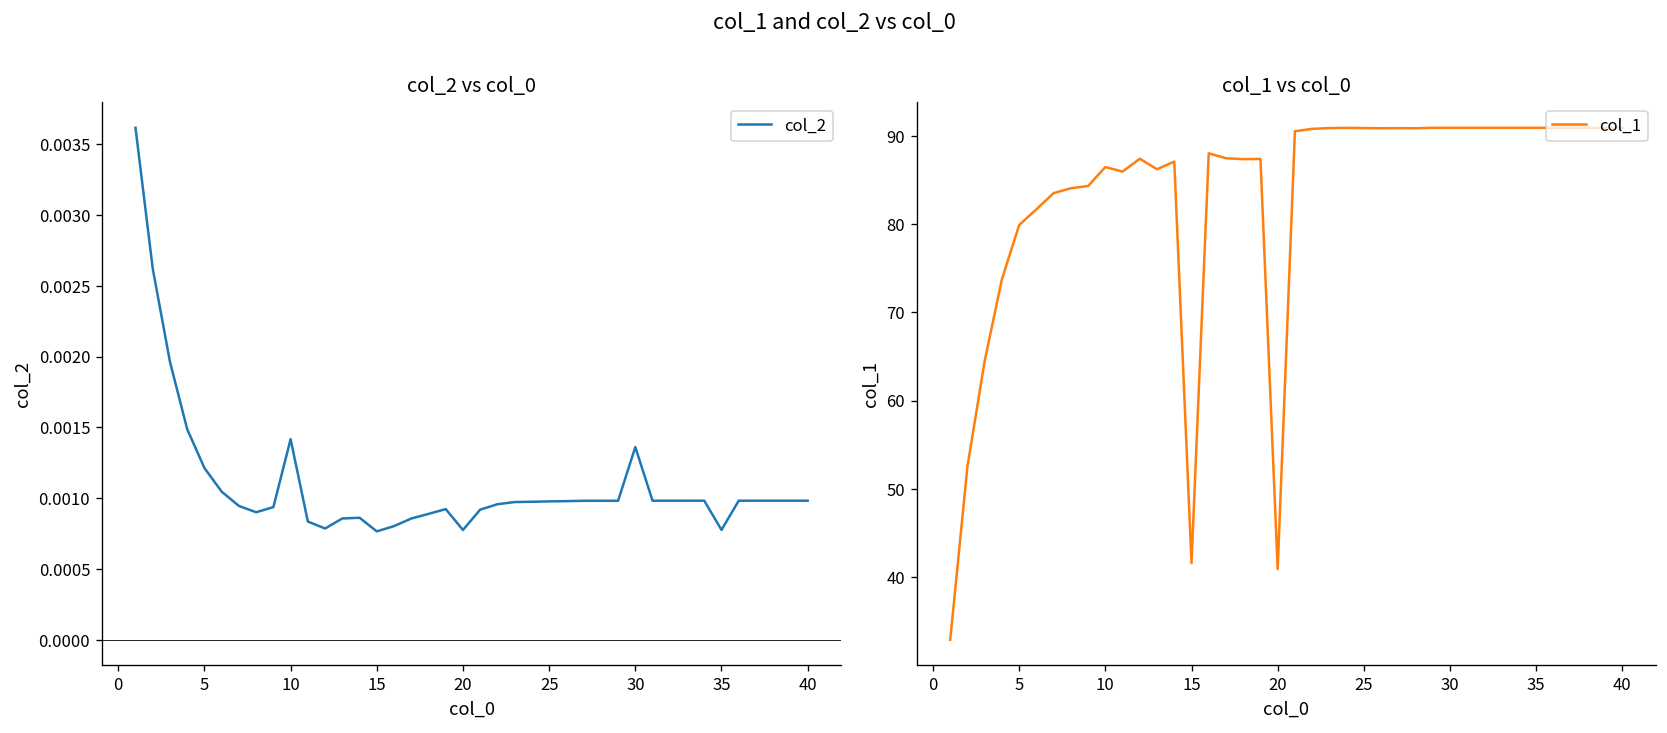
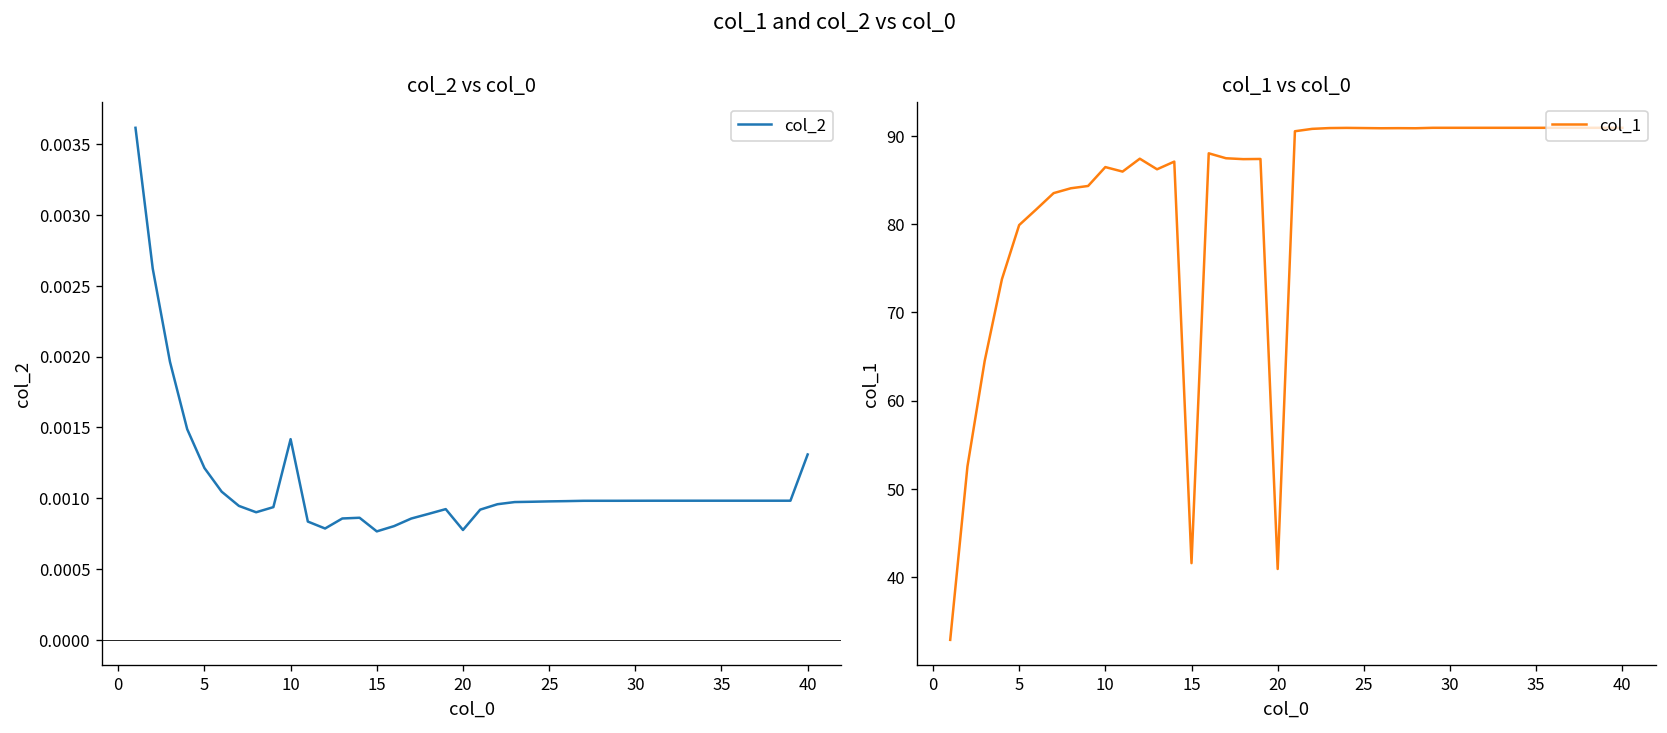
col_2 vs col_0, 30: 0.00136 -> 0.00098
col_2 vs col_0, 35: 0.00078 -> 0.00098
col_2 vs col_0, 40: 0.00098 -> 0.00131
